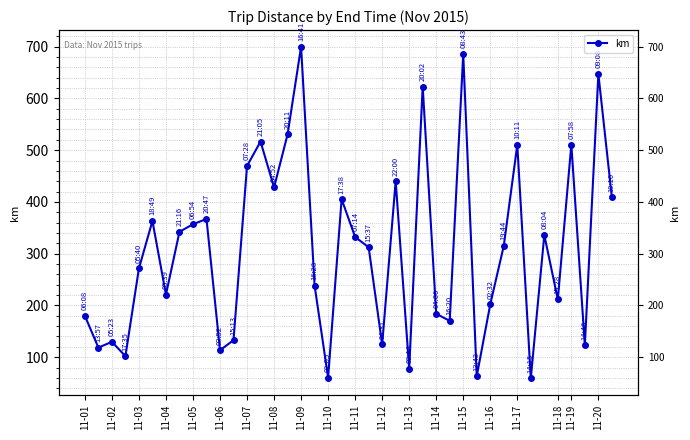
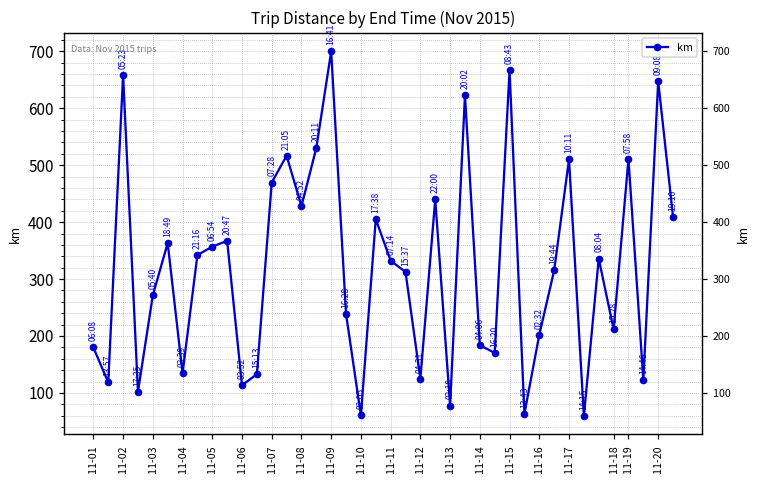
11-02: 130 -> 660
11-04: 220 -> 130
11-15: 690 -> 670
